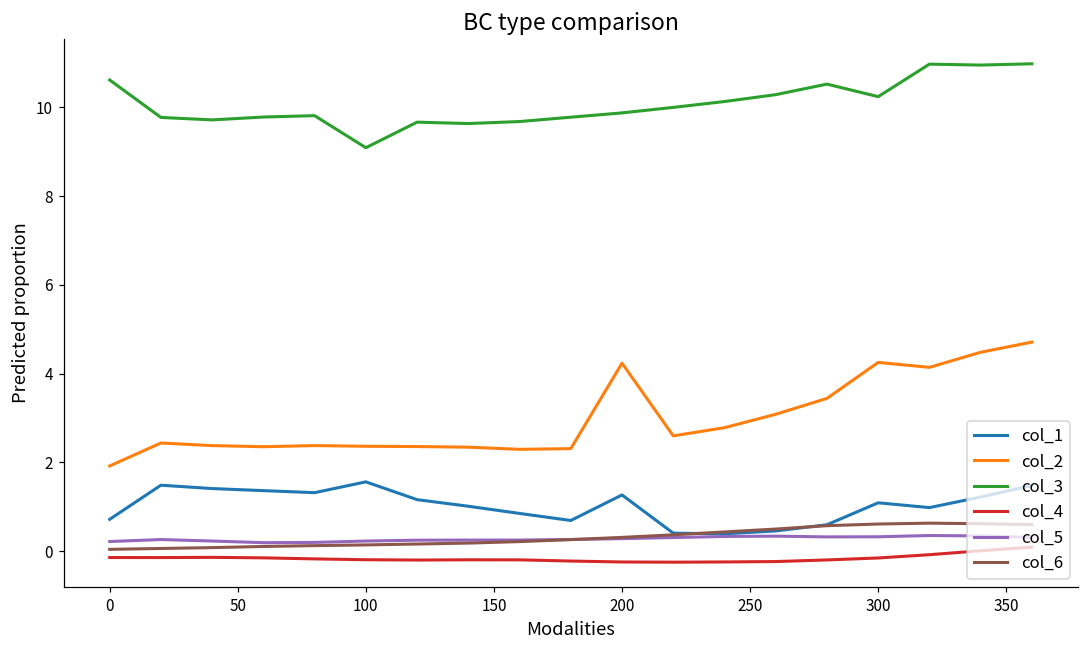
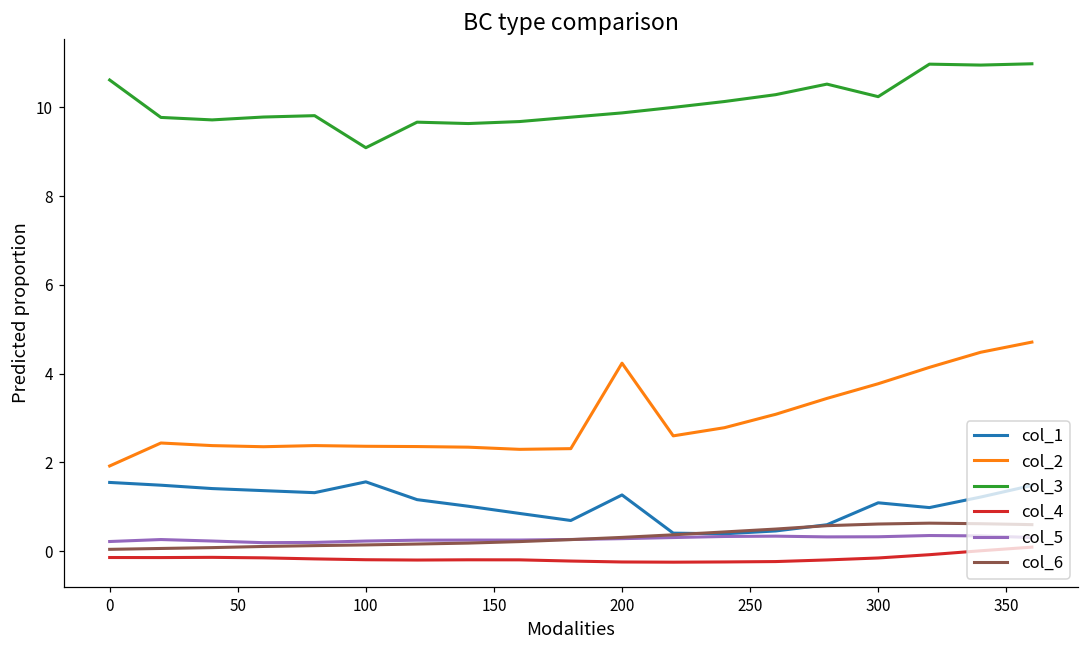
col_1, 0: 0.7 -> 1.5
col_2, 300: 4.3 -> 3.8
